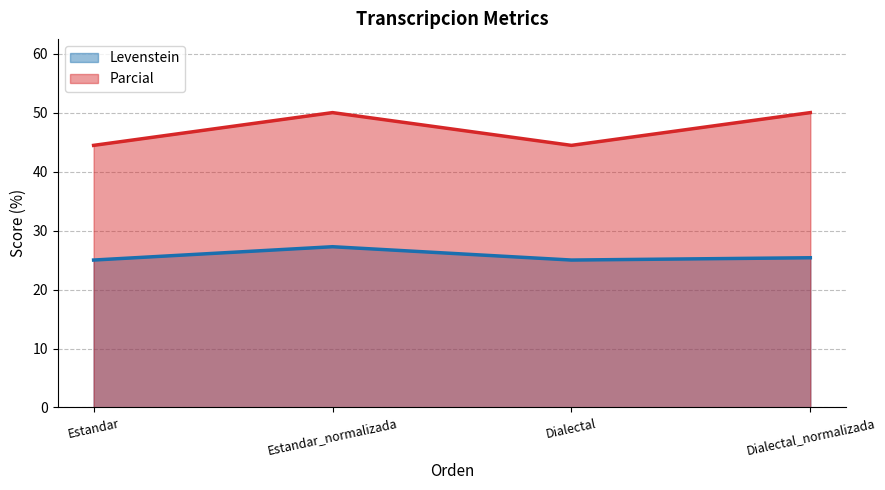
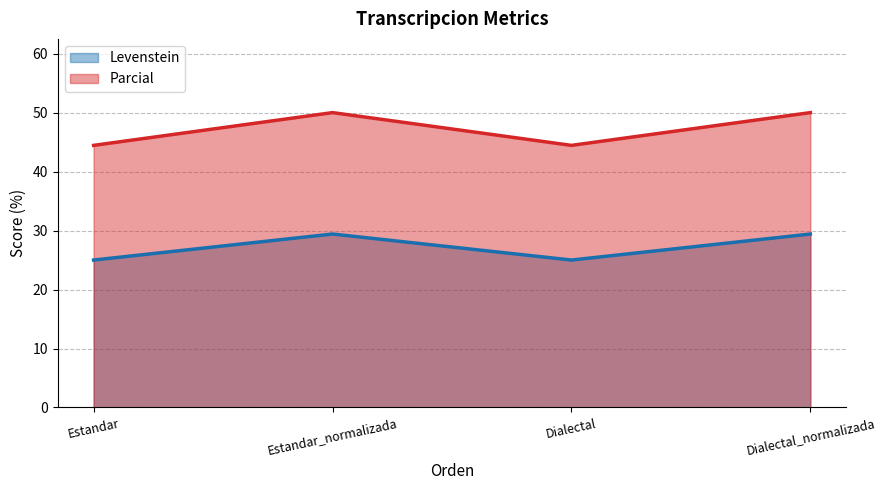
Levenstein, Estandar_normalizada: 27 -> 29
Levenstein, Dialectal_normalizada: 25 -> 29
